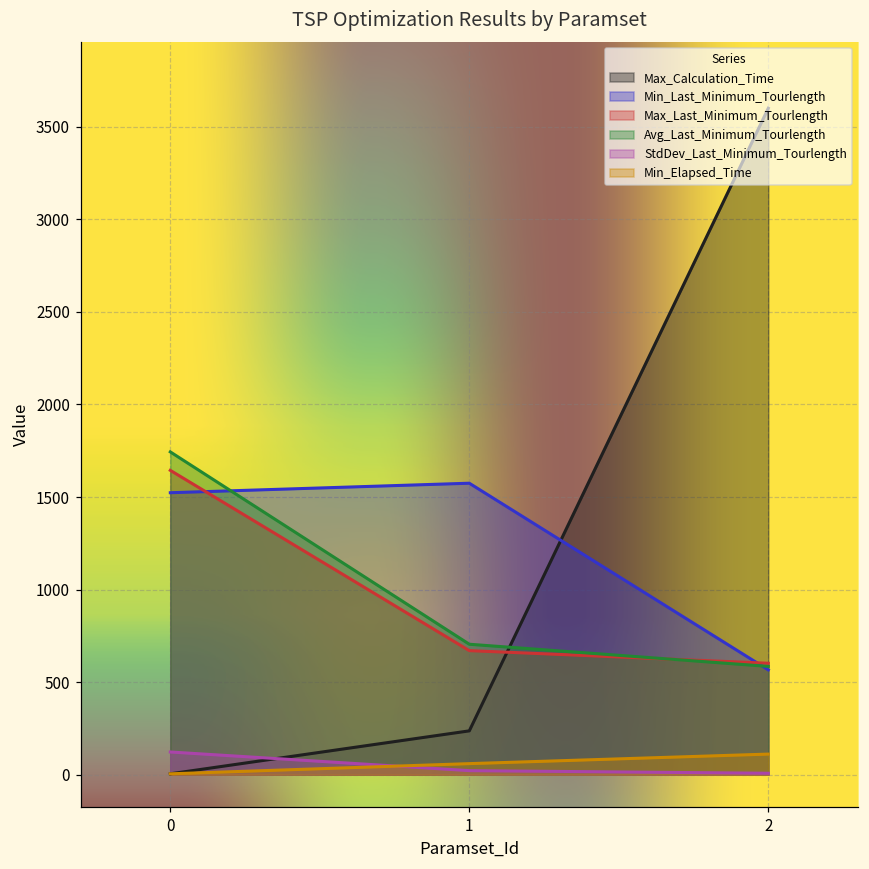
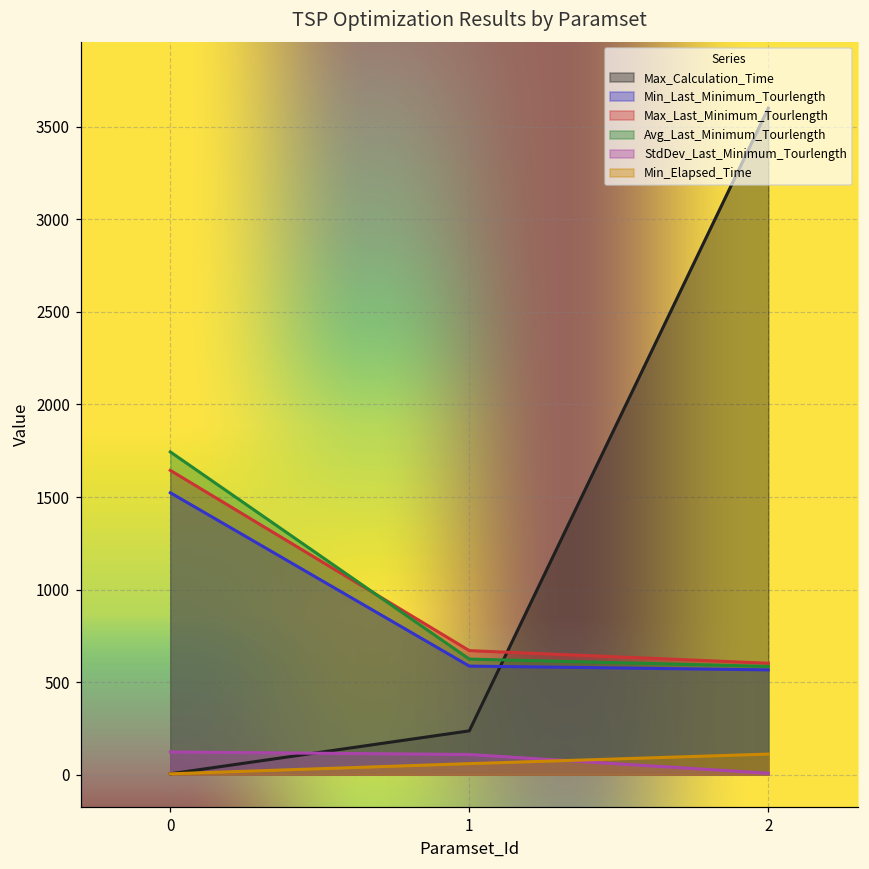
Min_Last_Minimum_Tourlength, 1: 1570 -> 590
Avg_Last_Minimum_Tourlength, 1: 700 -> 620
StdDev_Last_Minimum_Tourlength, 1: 20 -> 110
